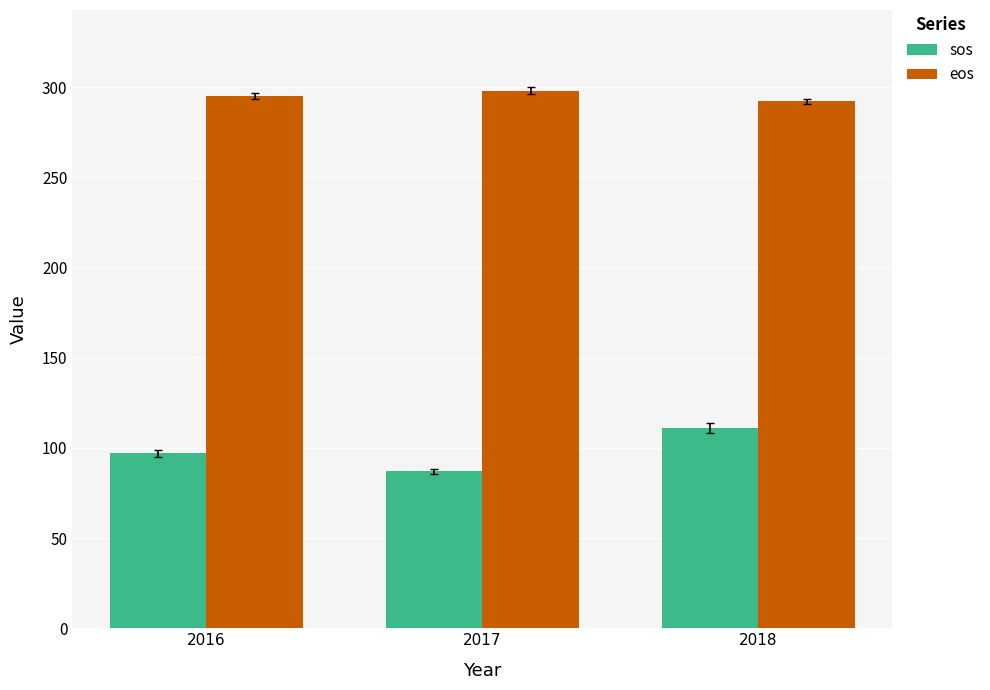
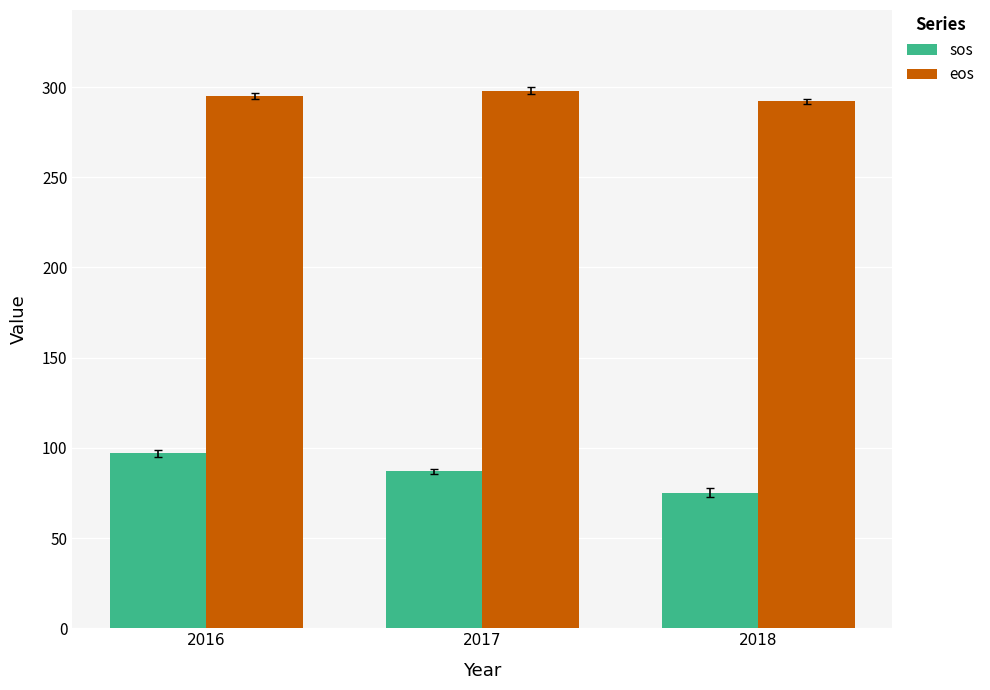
sos, 2018: 111 -> 75
